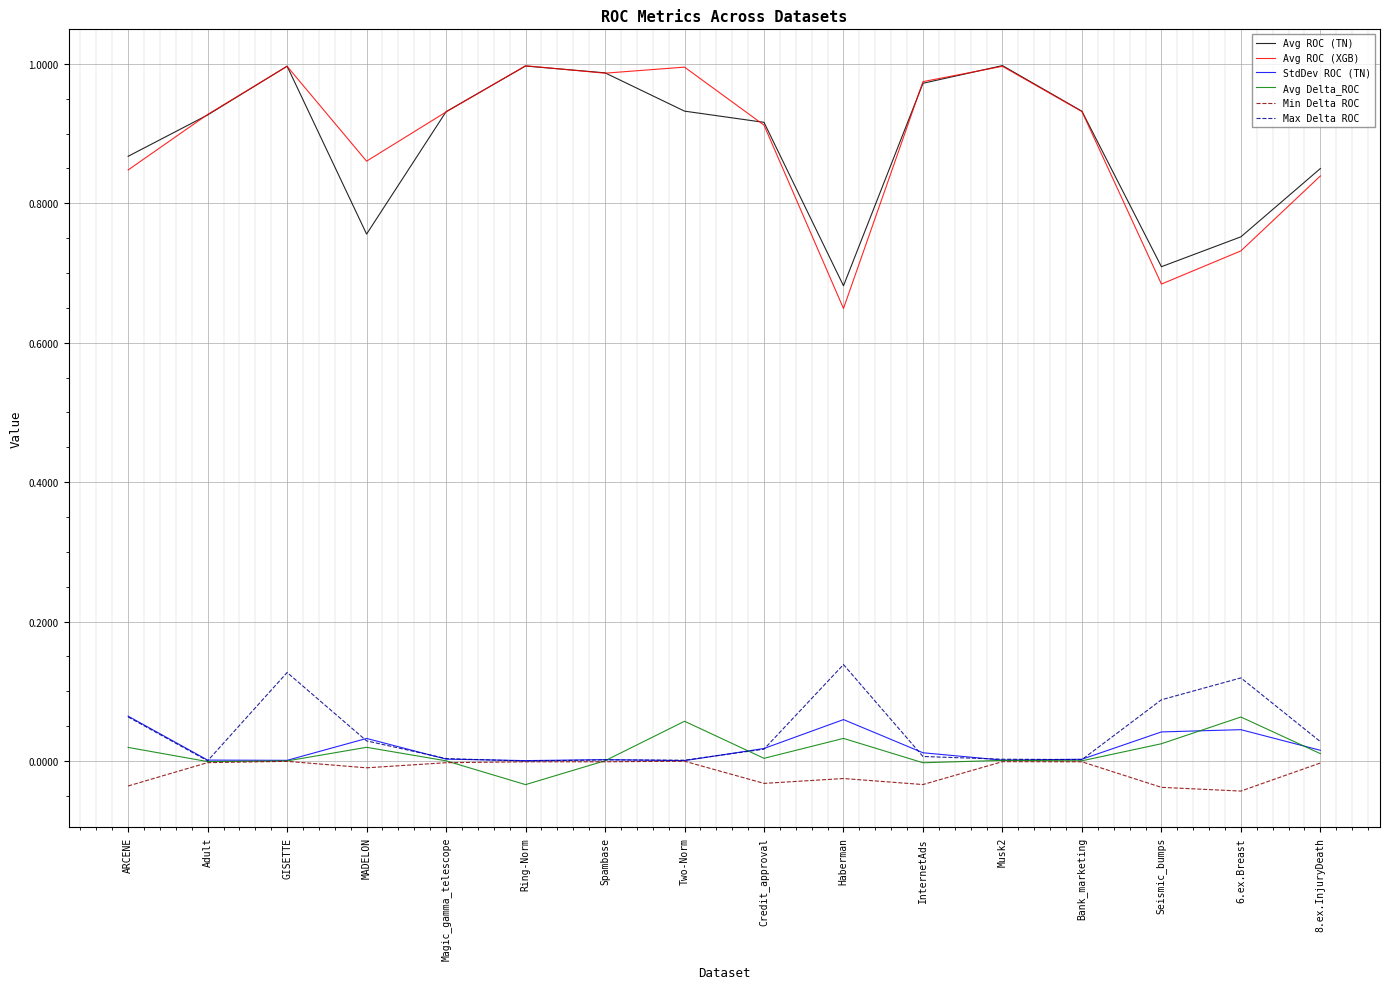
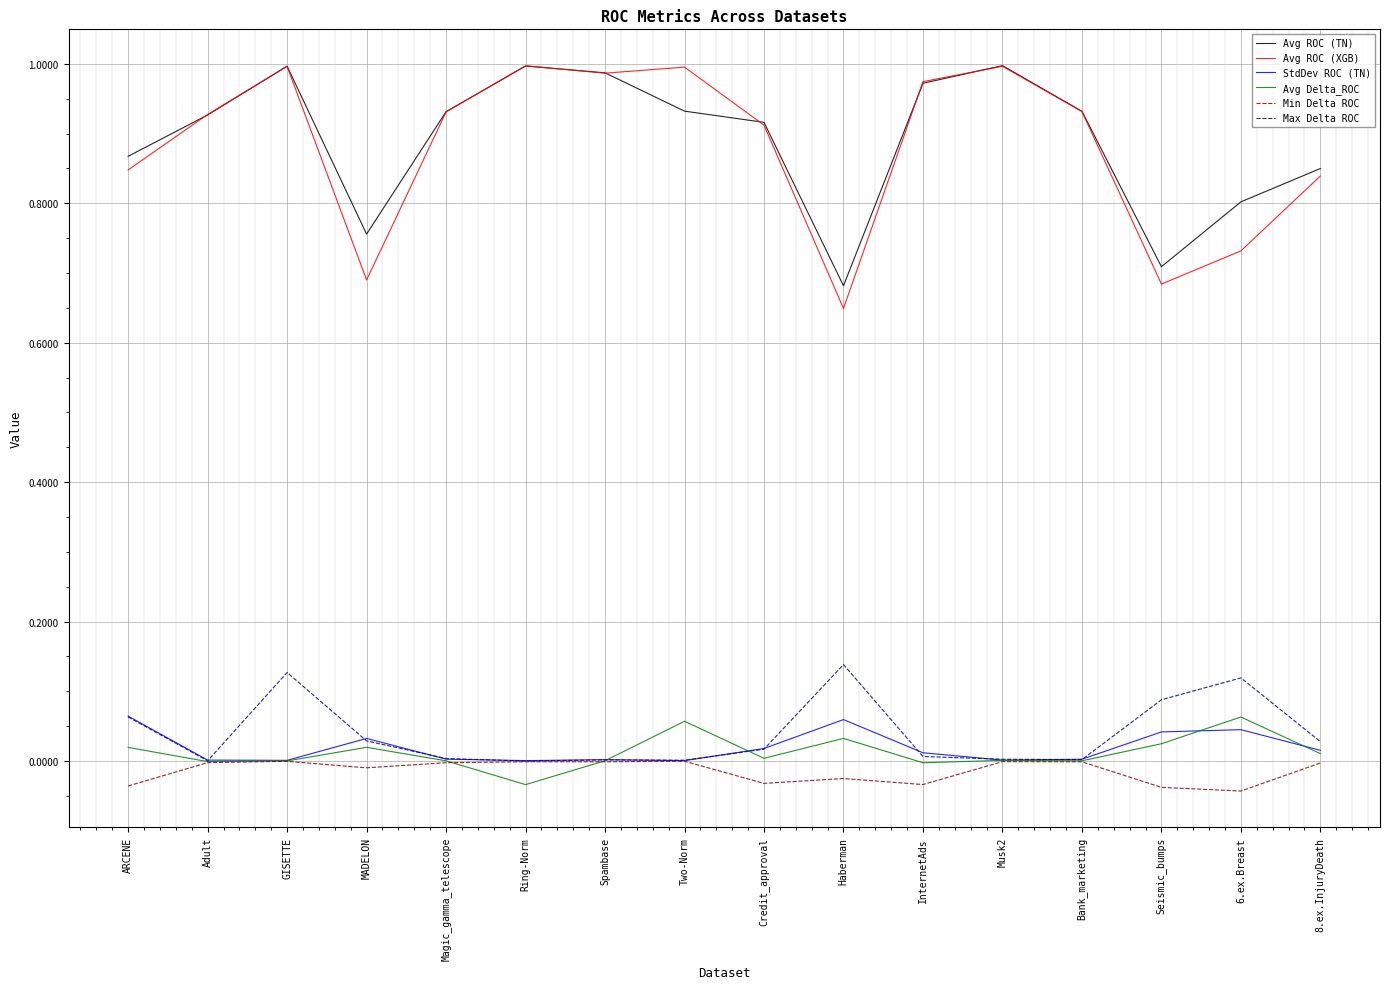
Avg ROC (XGB), MADELON: 0.86 -> 0.69
Avg ROC (TN), 6.ex.Breast: 0.75 -> 0.80
